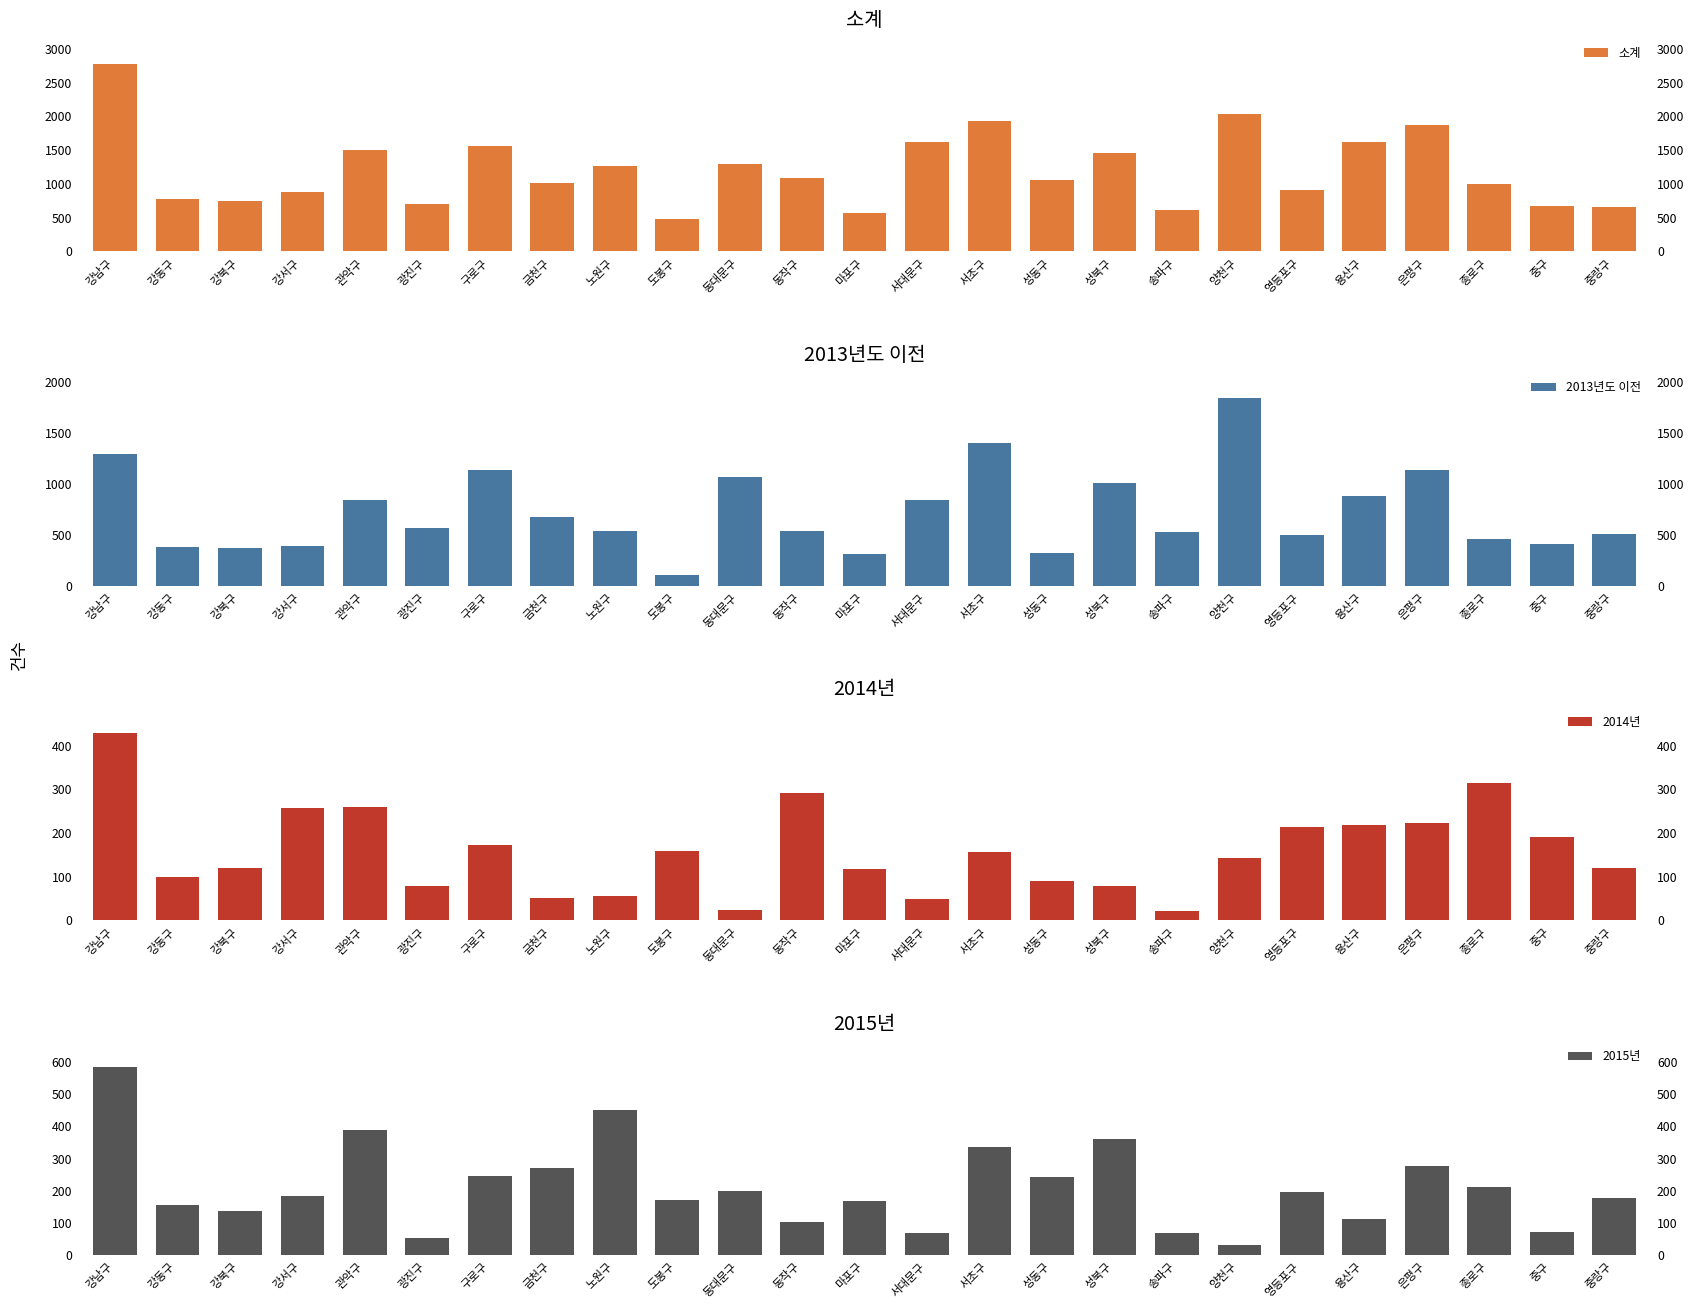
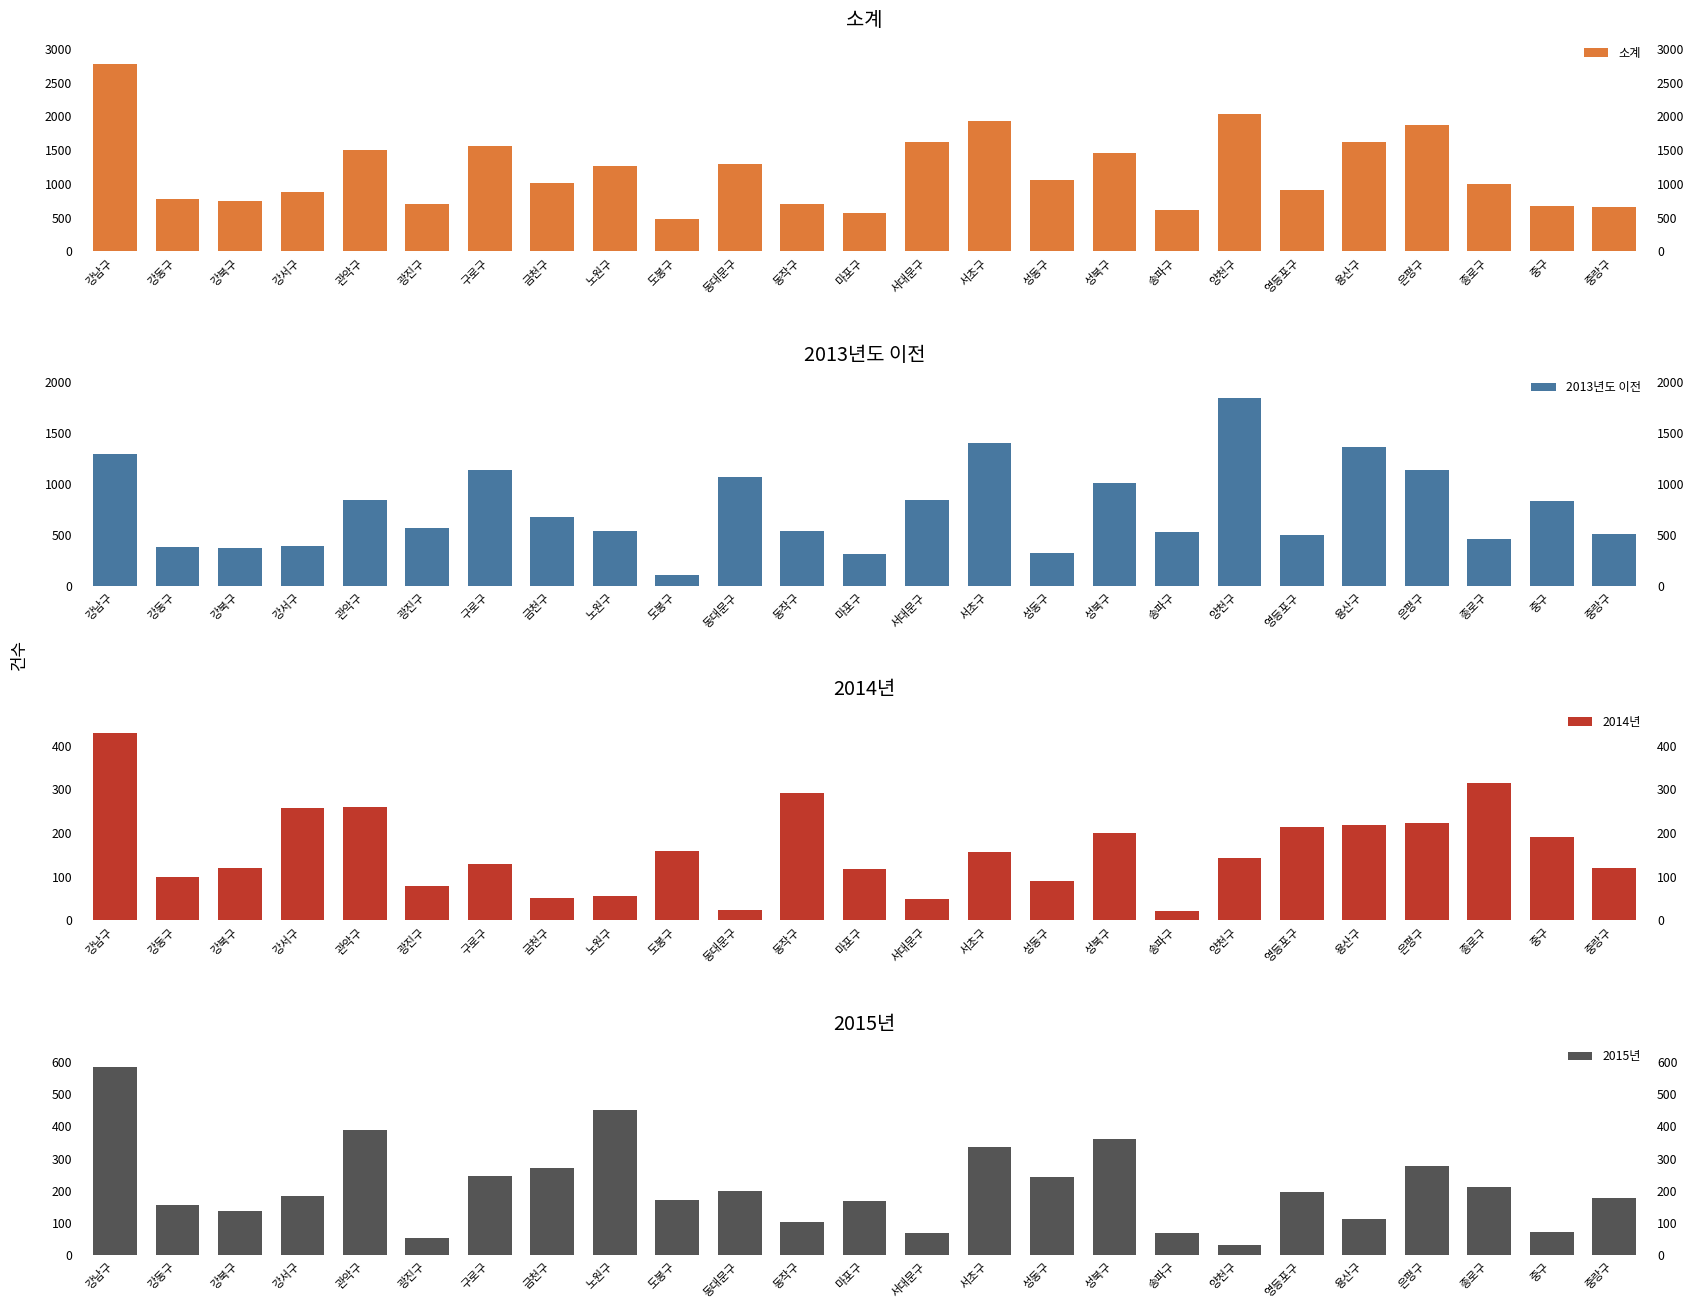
소계, 동작구: 1100 -> 700
2013년도 이전, 용산구: 900 -> 1400
2013년도 이전, 중구: 400 -> 800
2014년, 구로구: 170 -> 130
2014년, 성북구: 80 -> 200
